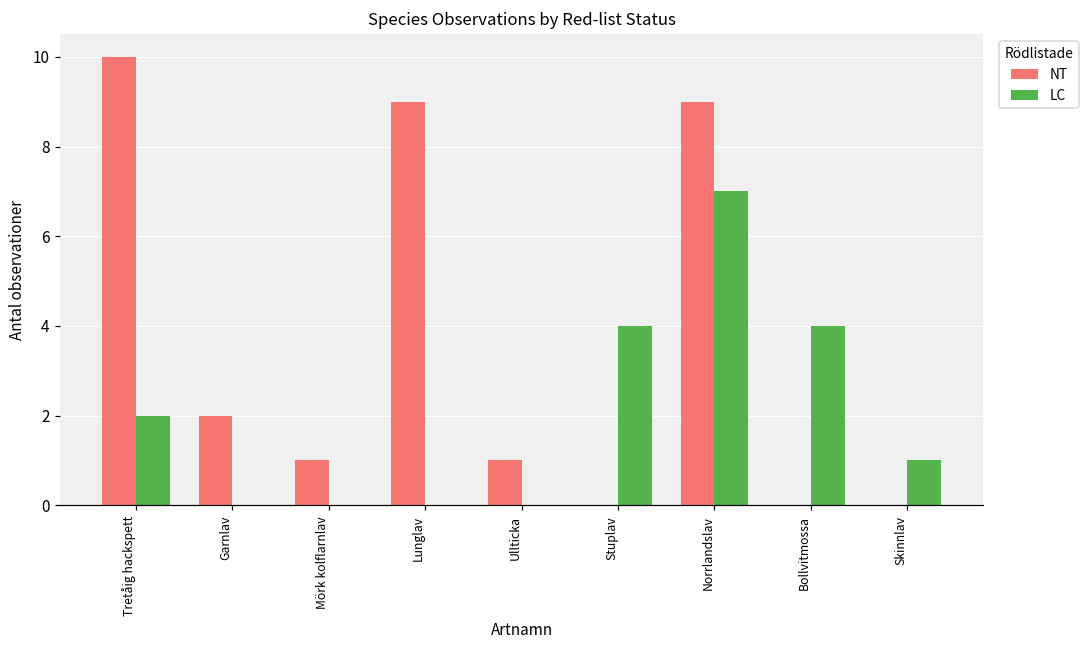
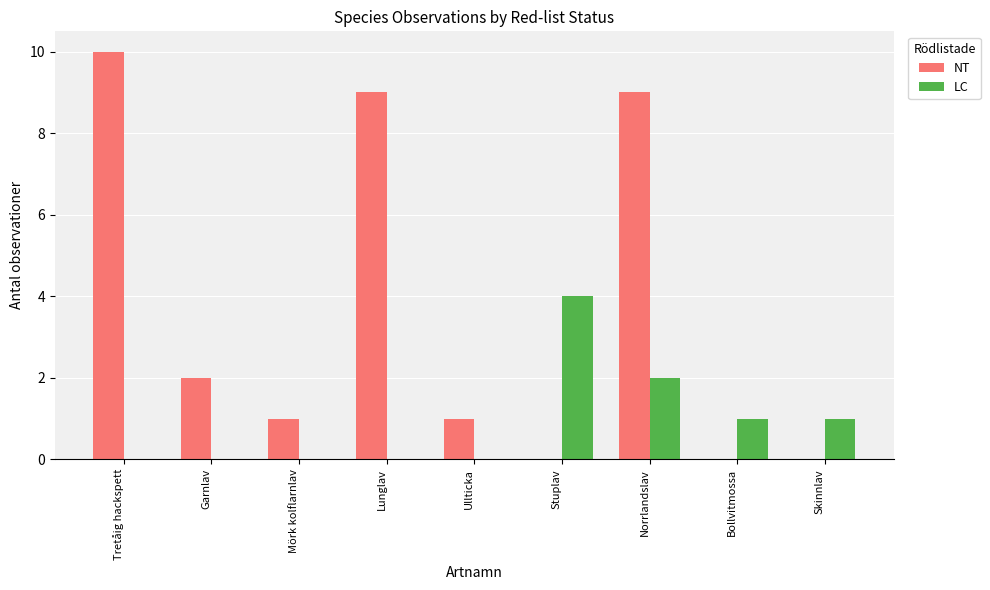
LC, Tretåig hackspett: 2 -> 0
LC, Norrlandslav: 7 -> 2
LC, Bollvitmossa: 4 -> 1
